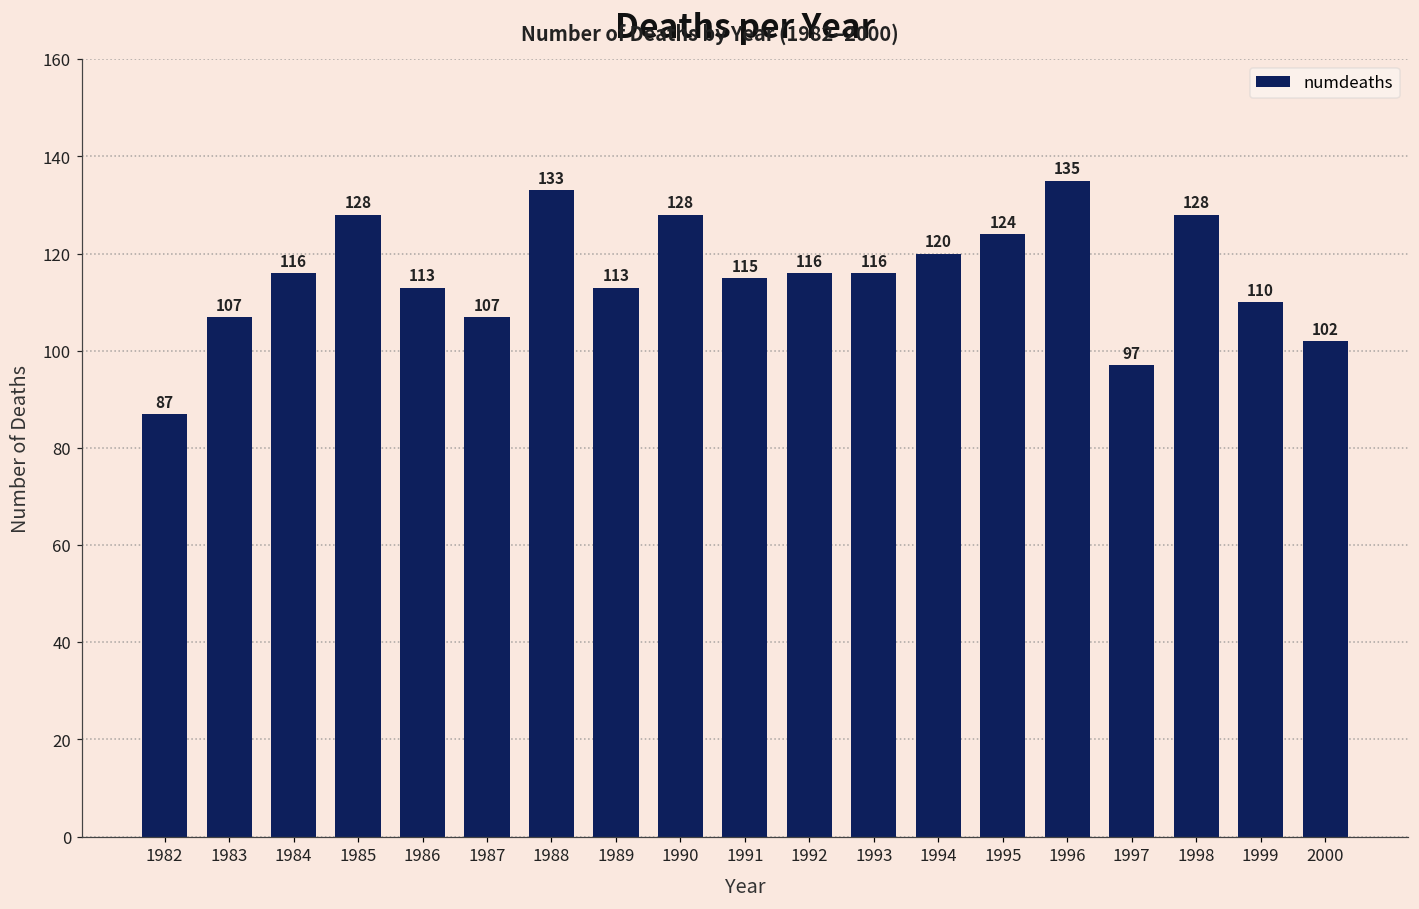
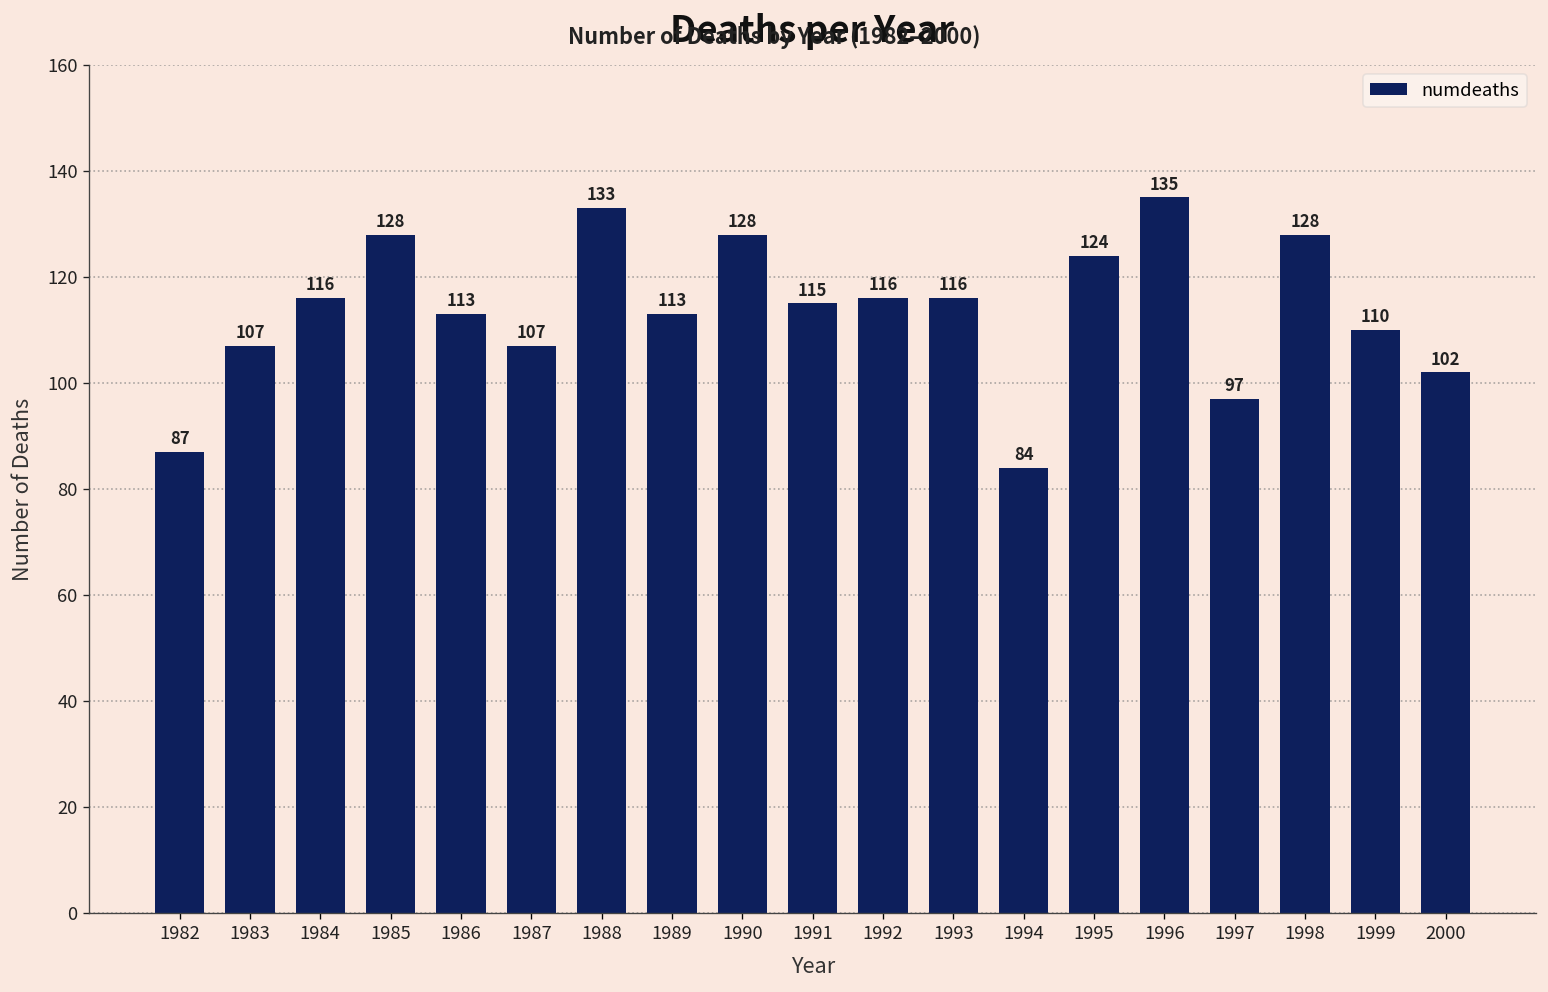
1994: 120 -> 84
